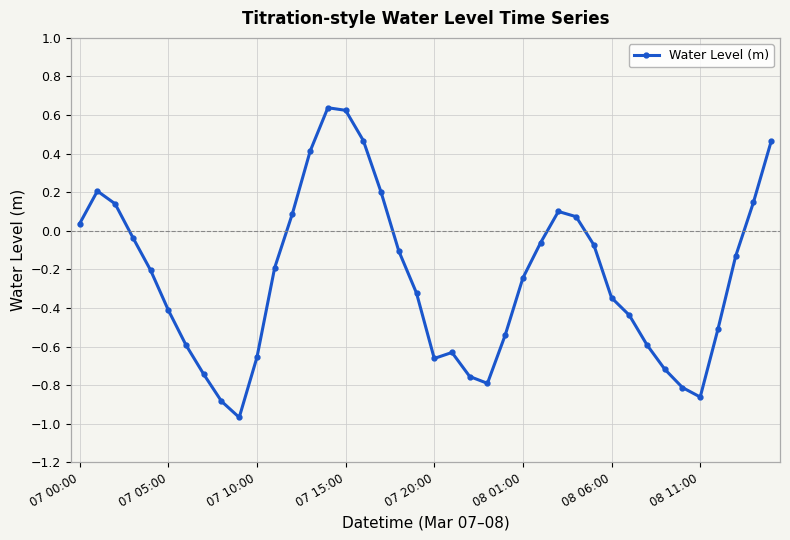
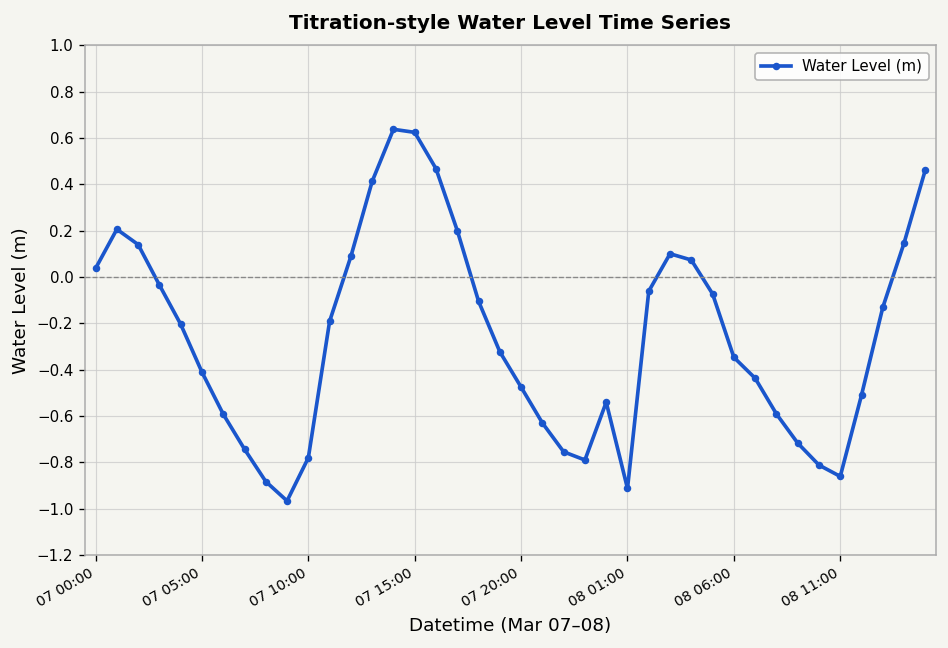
07 10:00: -0.66 -> -0.78
07 20:00: -0.66 -> -0.48
08 01:00: -0.24 -> -0.91
